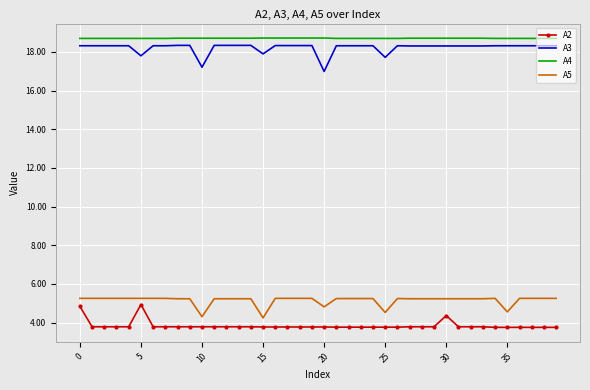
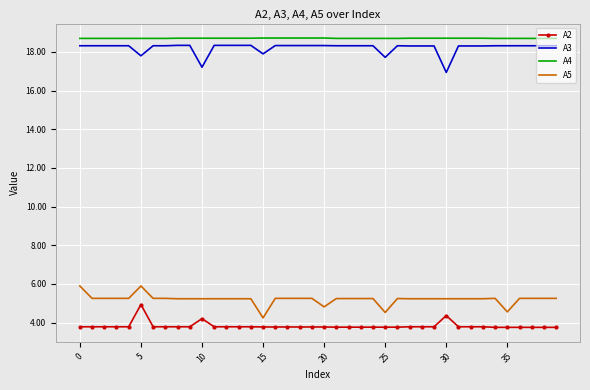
A2, 0: 4.8 -> 3.8
A5, 0: 5.3 -> 5.9
A5, 5: 5.3 -> 5.9
A2, 10: 3.8 -> 4.2
A5, 10: 4.3 -> 5.2
A3, 20: 17.0 -> 18.3
A3, 30: 18.3 -> 16.9
